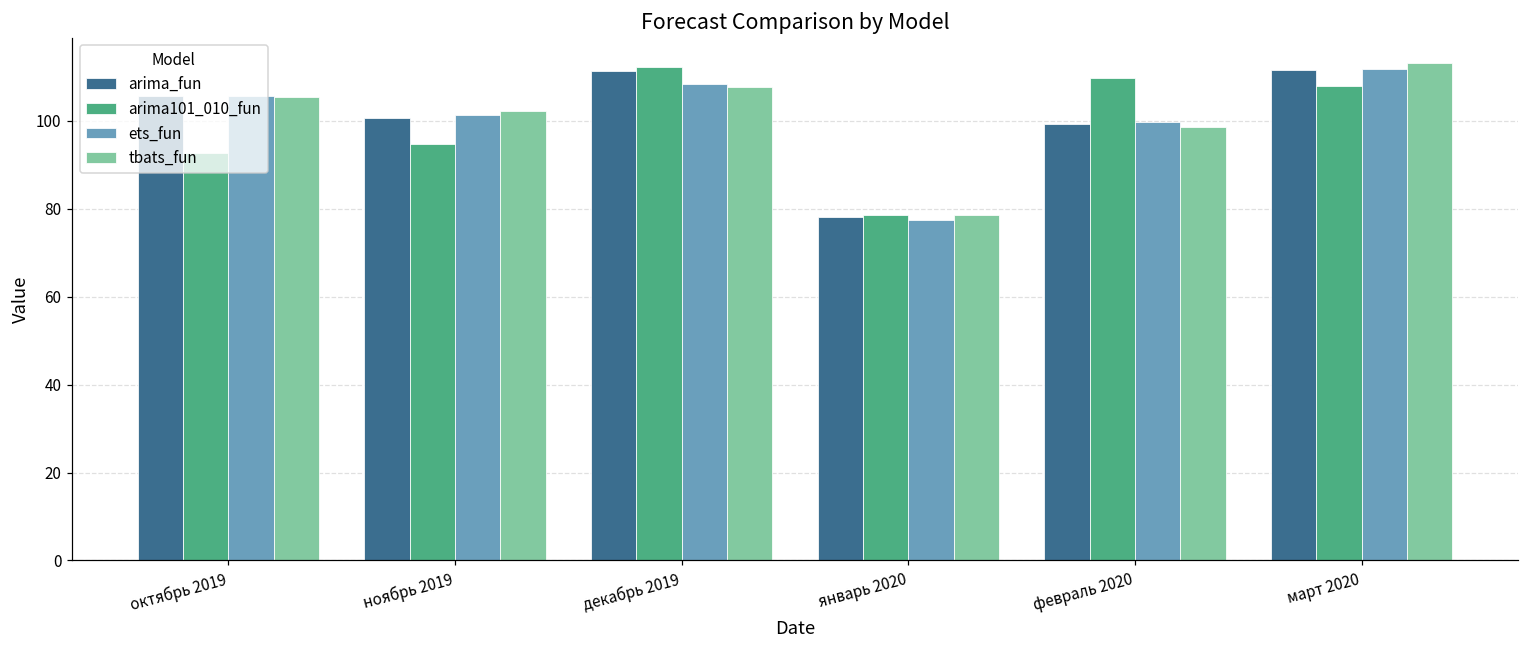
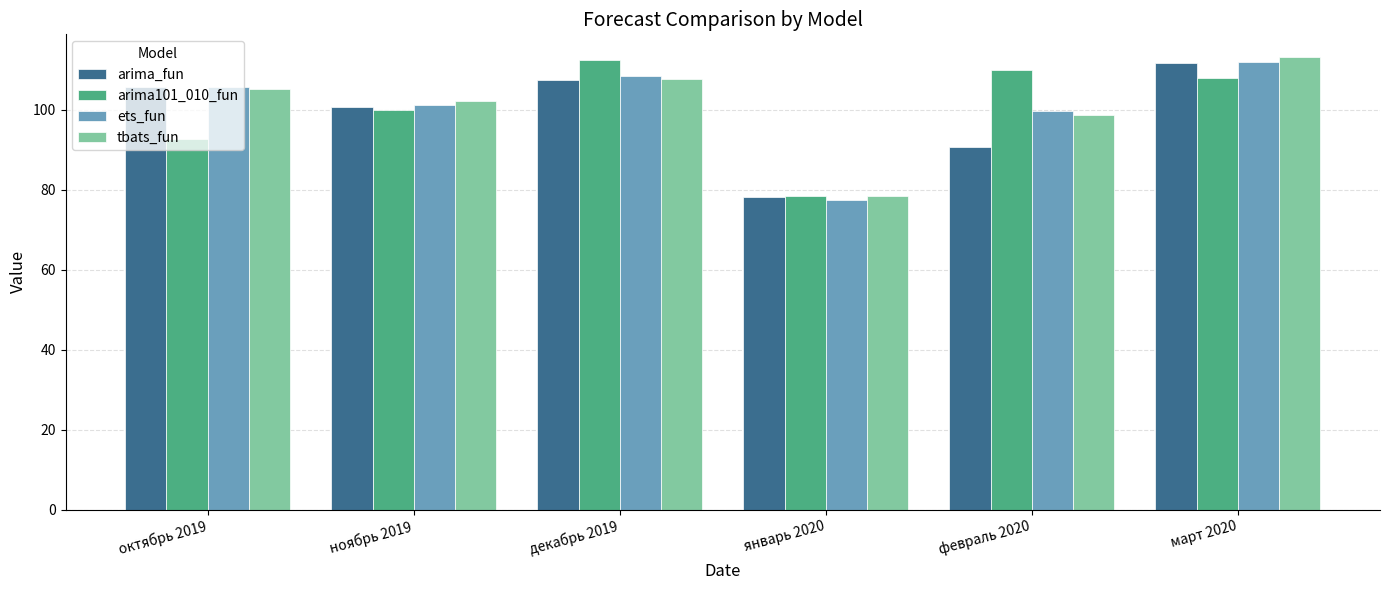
arima101_010_fun, ноябрь 2019: 95 -> 100
arima_fun, декабрь 2019: 111 -> 107
arima_fun, февраль 2020: 99 -> 91
